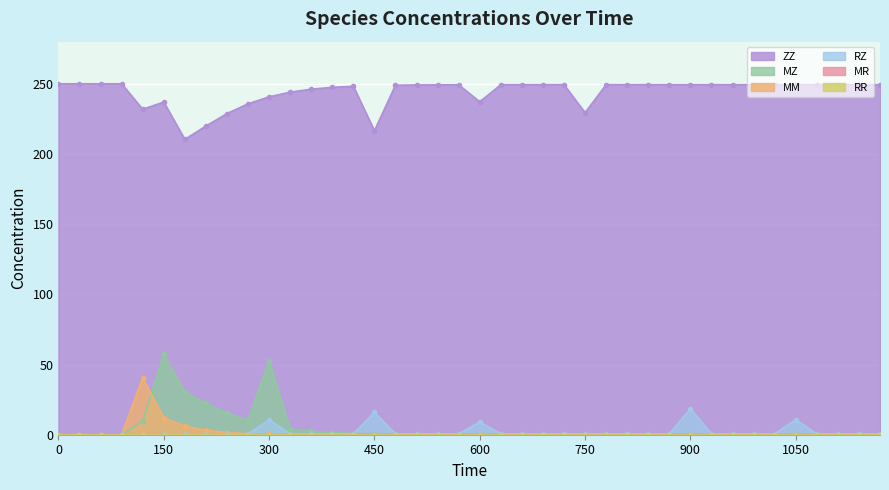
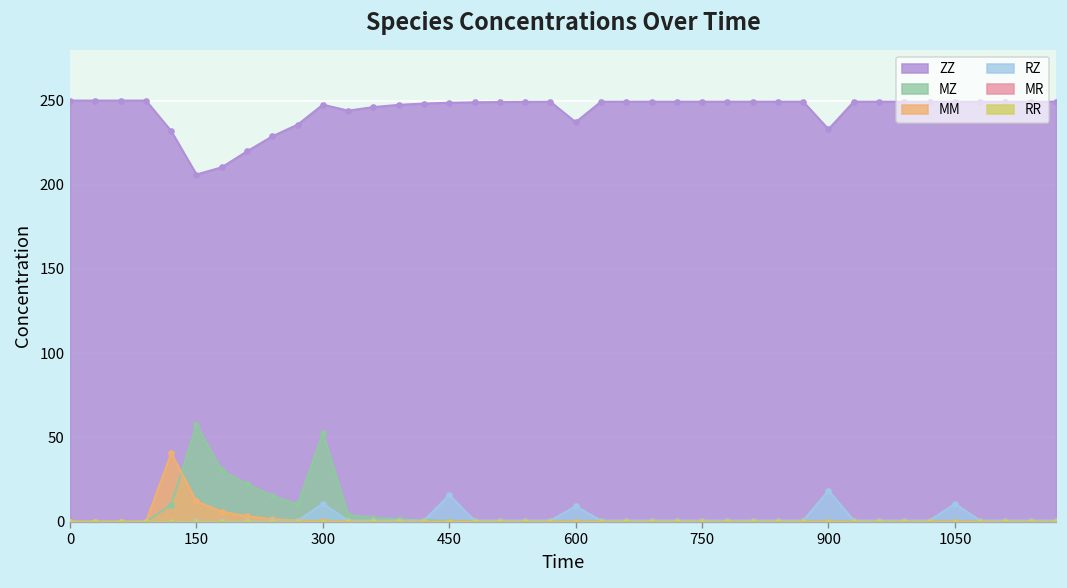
ZZ, 150: 237 -> 206
ZZ, 300: 241 -> 248
ZZ, 450: 217 -> 249
ZZ, 750: 229 -> 249
ZZ, 900: 249 -> 233
